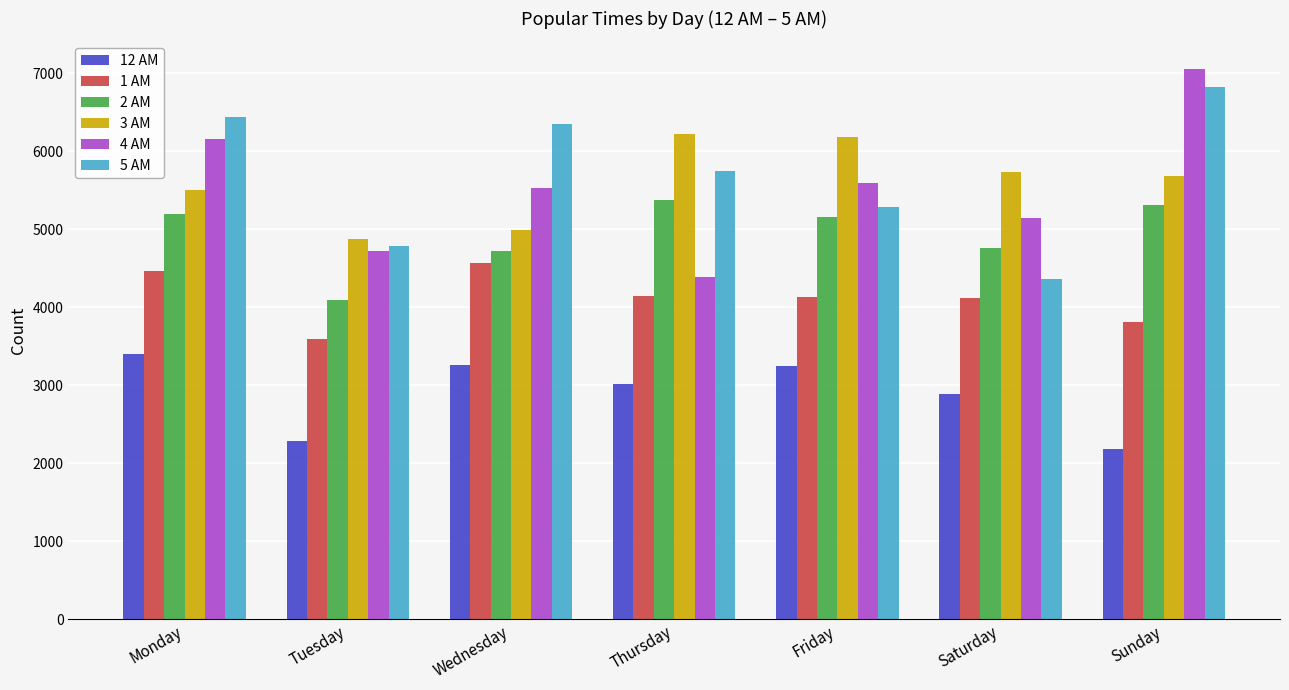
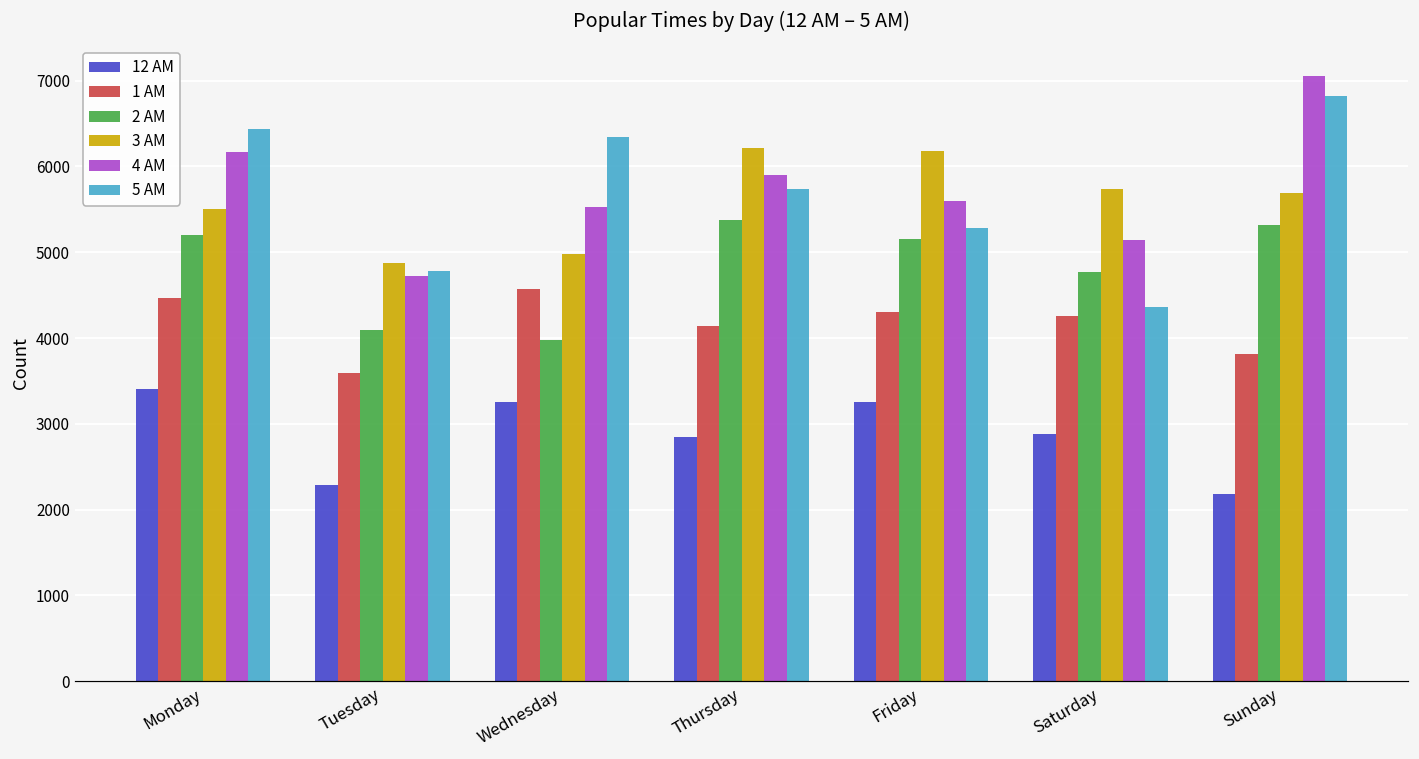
2 AM, Wednesday: 4700 -> 4000
12 AM, Thursday: 3000 -> 2800
4 AM, Thursday: 4400 -> 5900
1 AM, Friday: 4100 -> 4300
1 AM, Saturday: 4100 -> 4300
